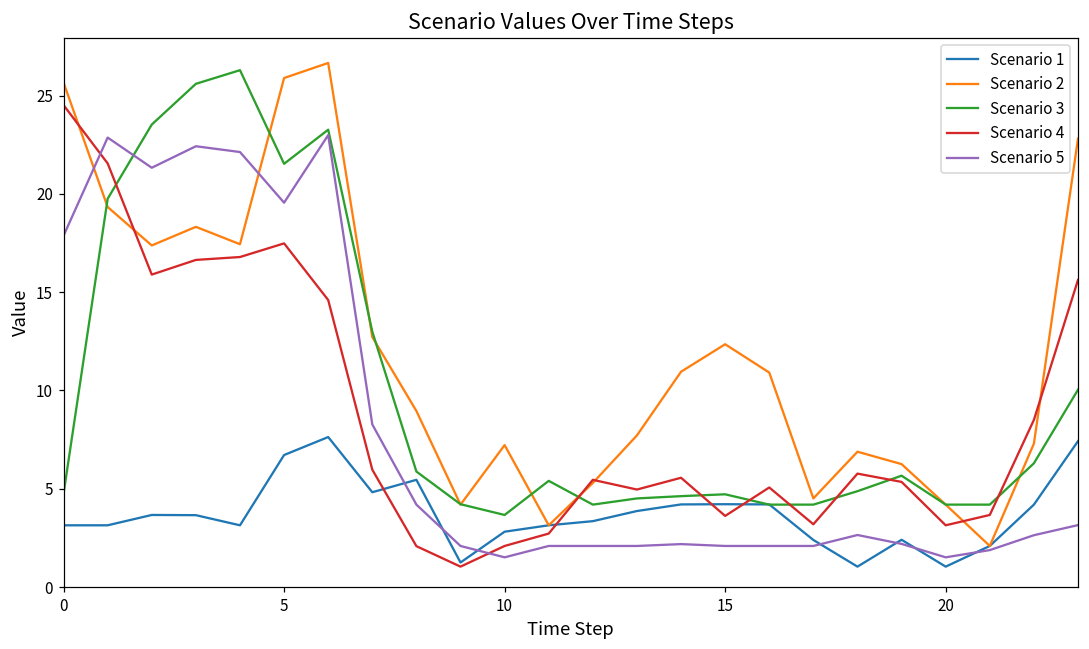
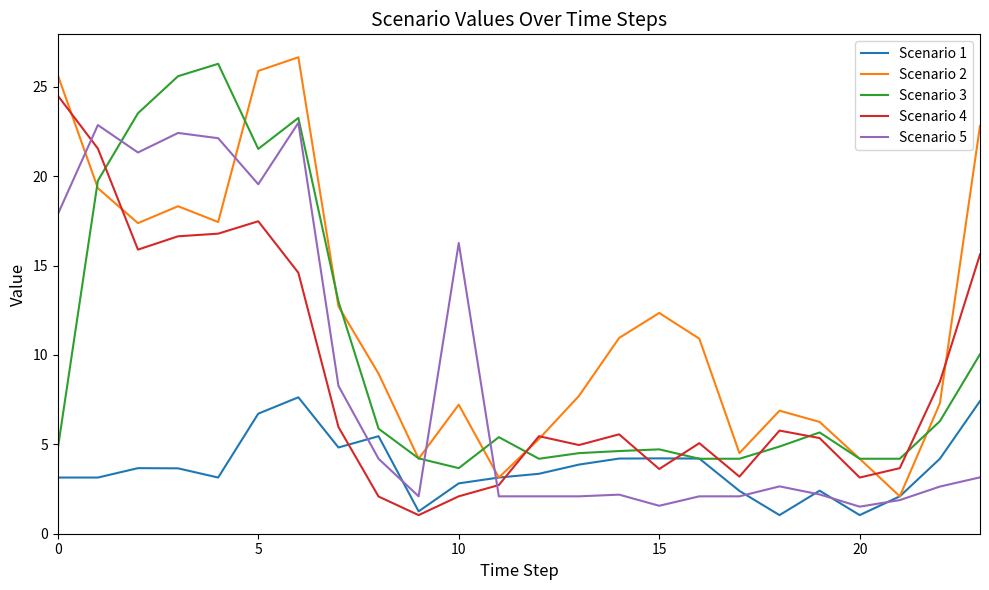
Scenario 5, 10: 1.5 -> 16.3
Scenario 5, 15: 2.1 -> 1.6
